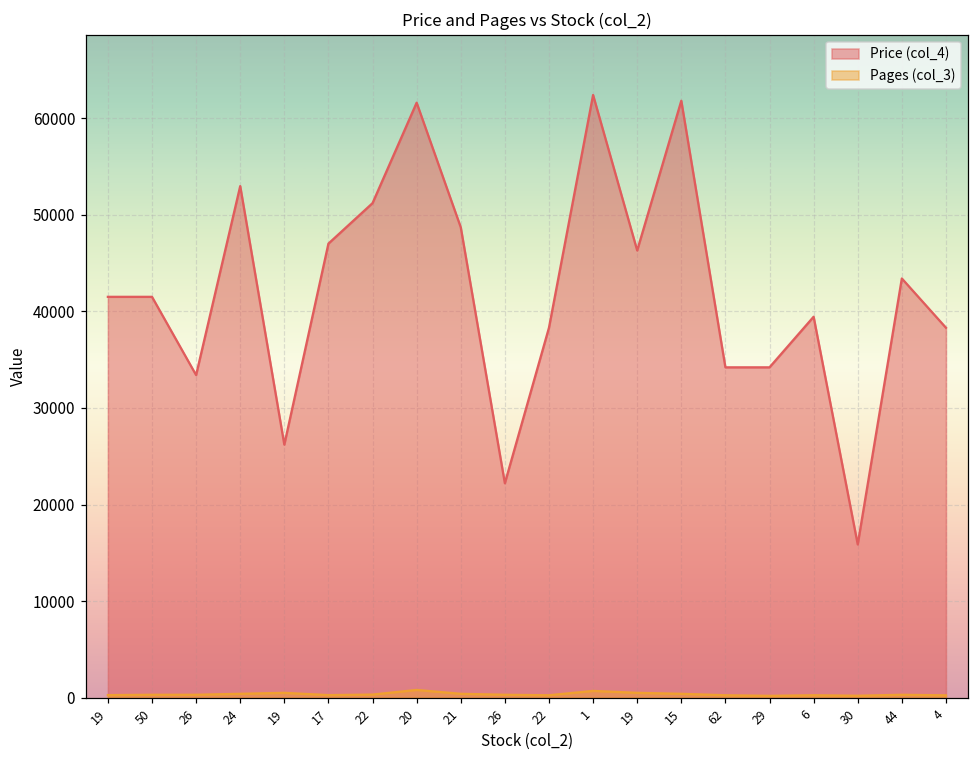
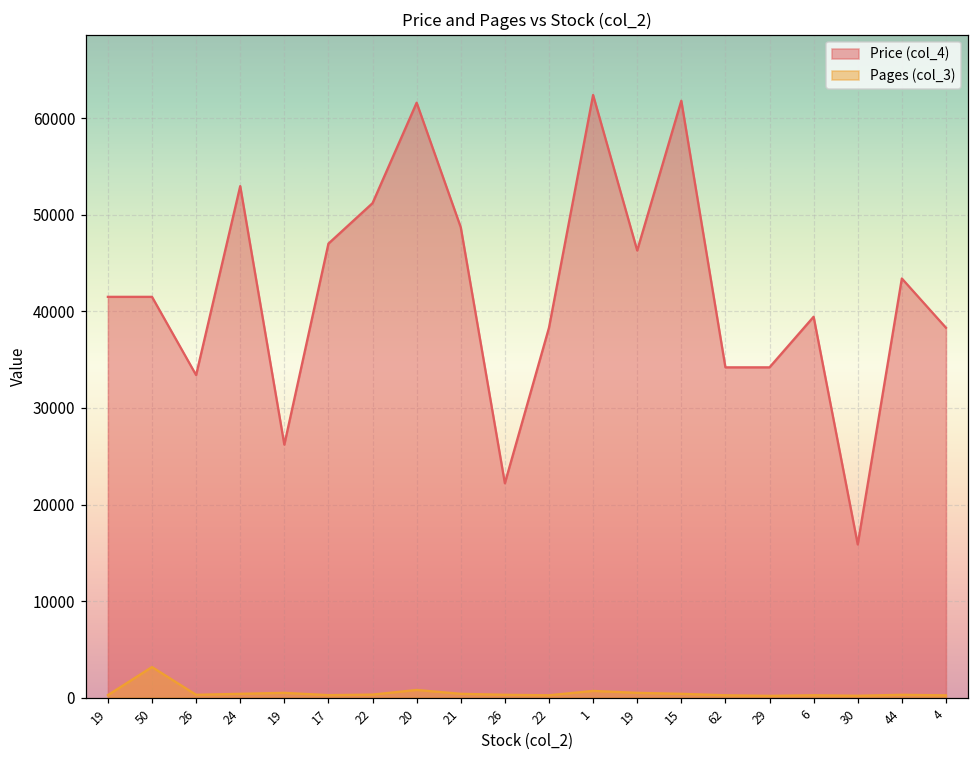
Pages (col_3), 50: 0 -> 3000
